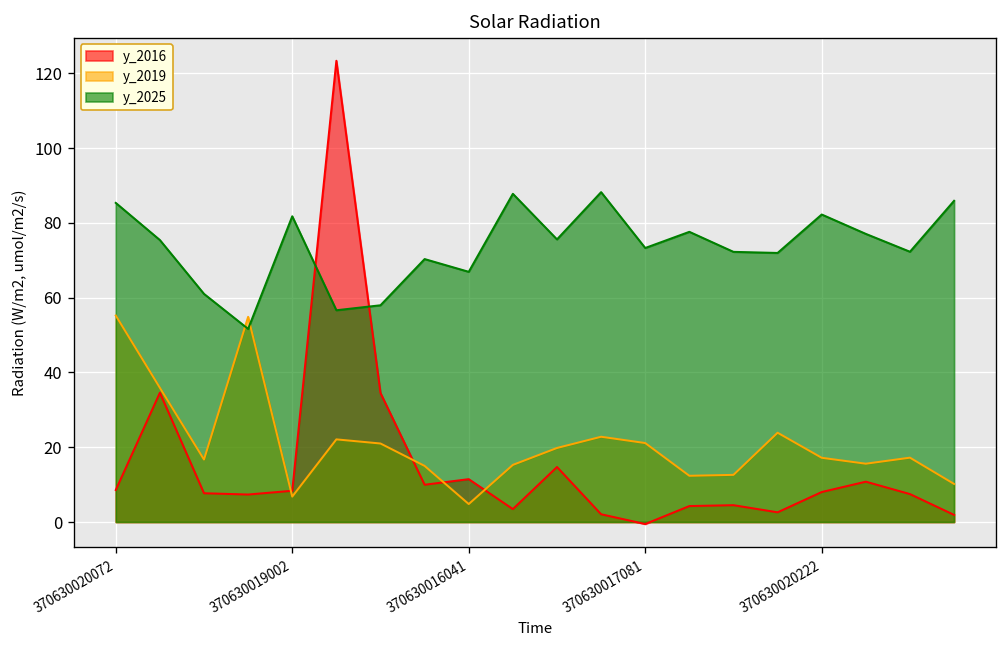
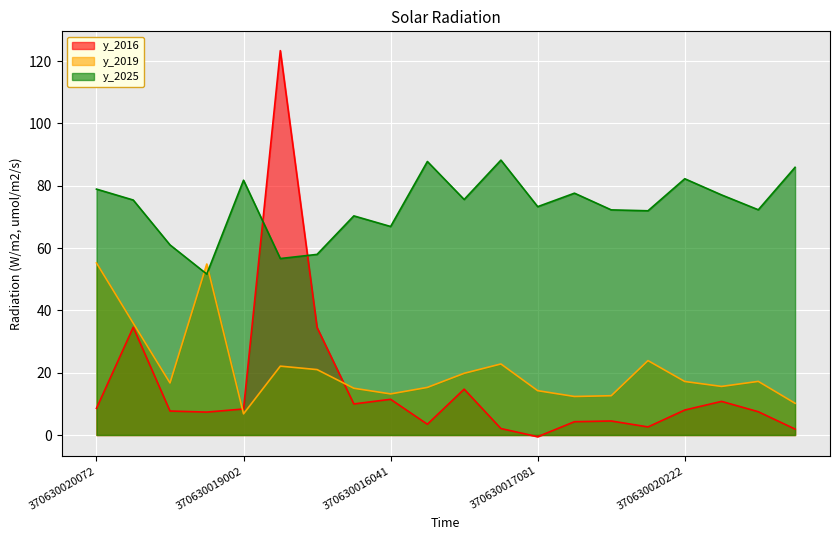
y_2025, 370630020072: 85 -> 79
y_2019, 370630016041: 5 -> 13
y_2019, 370630017081: 21 -> 14
